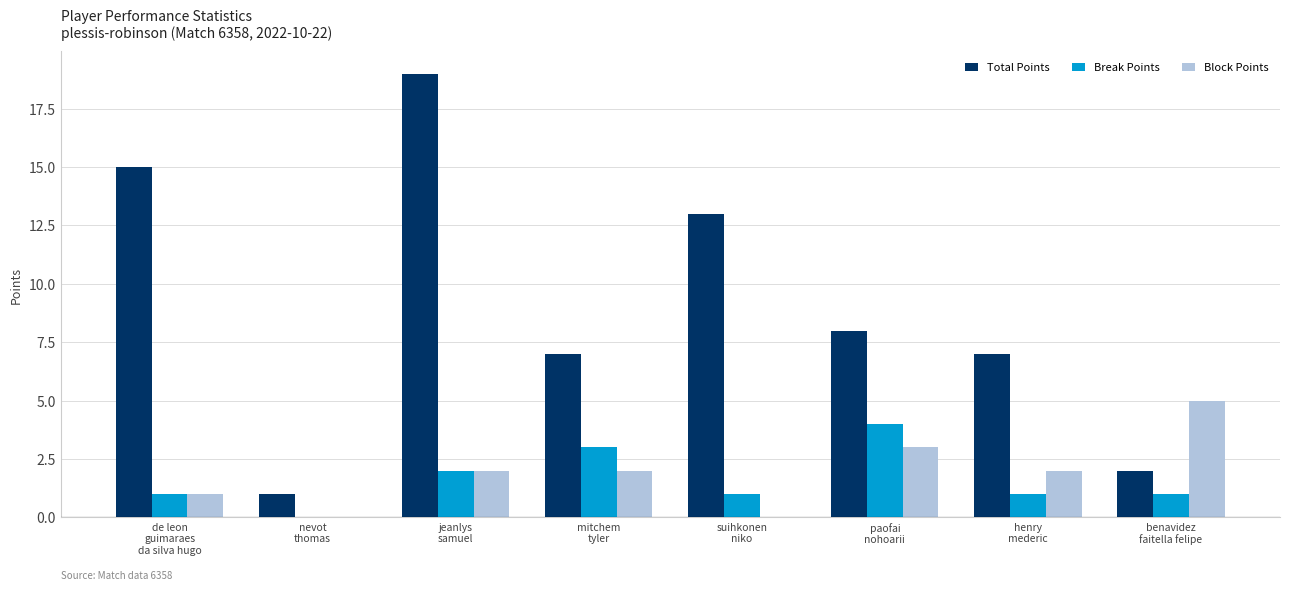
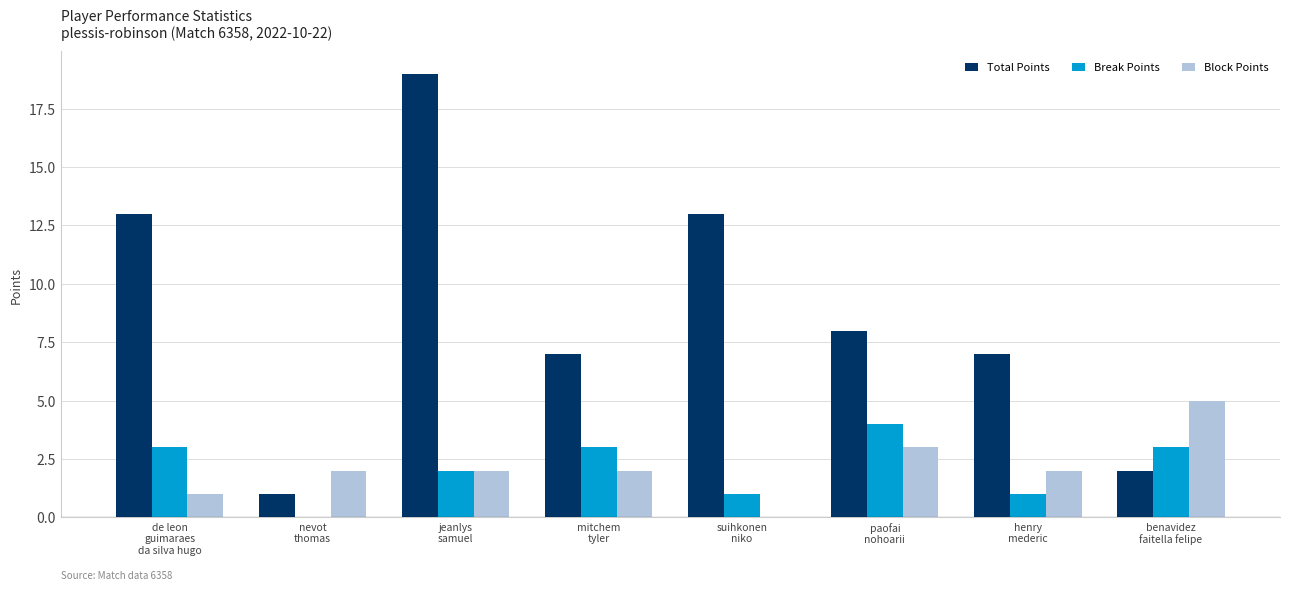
Total Points, de leon guimaraes da silva hugo: 15 -> 13
Break Points, de leon guimaraes da silva hugo: 1 -> 3
Block Points, nevot thomas: 0 -> 2
Break Points, benavidez faitella felipe: 1 -> 3
